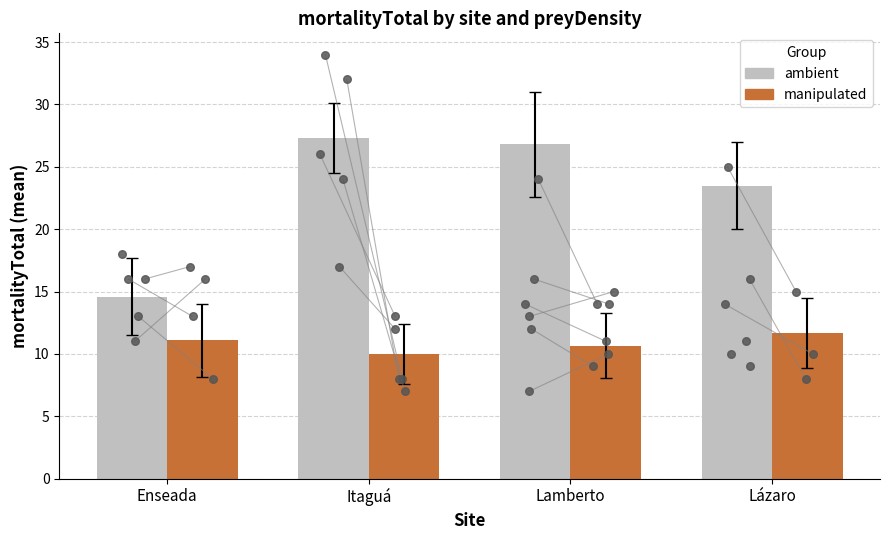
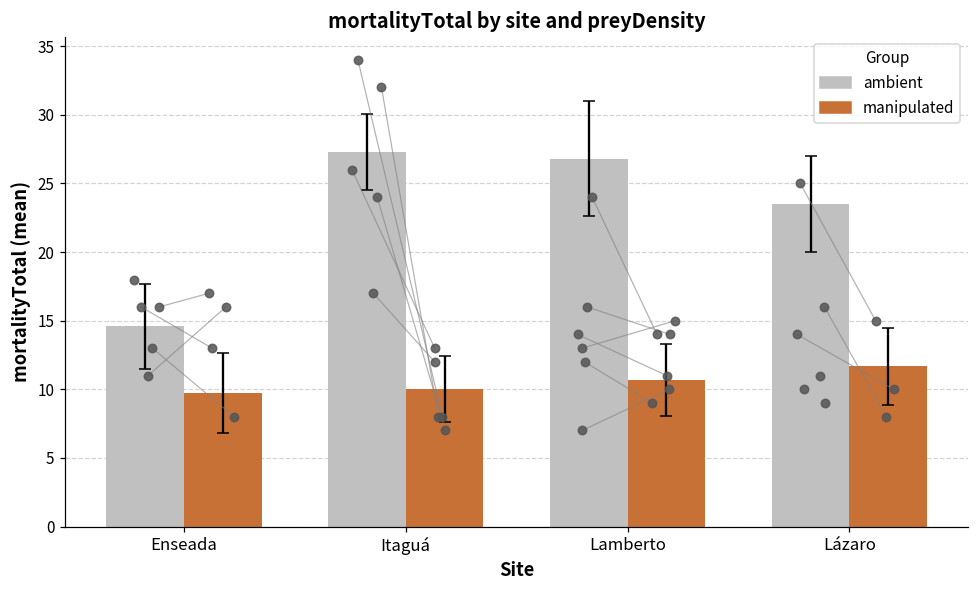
manipulated, Enseada: 11.1 -> 9.8
